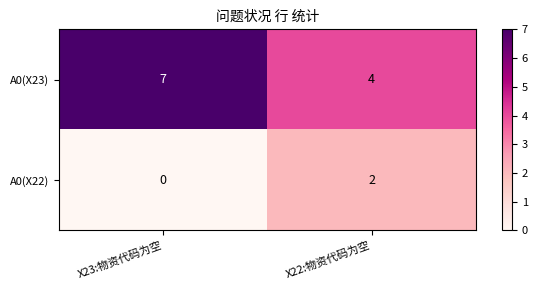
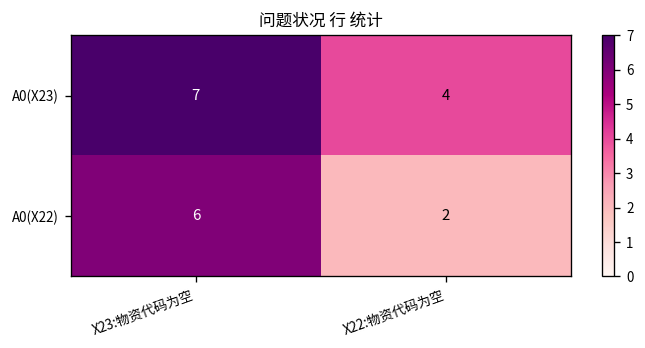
A0(X22), X23:物资代码为空: 0 -> 6
